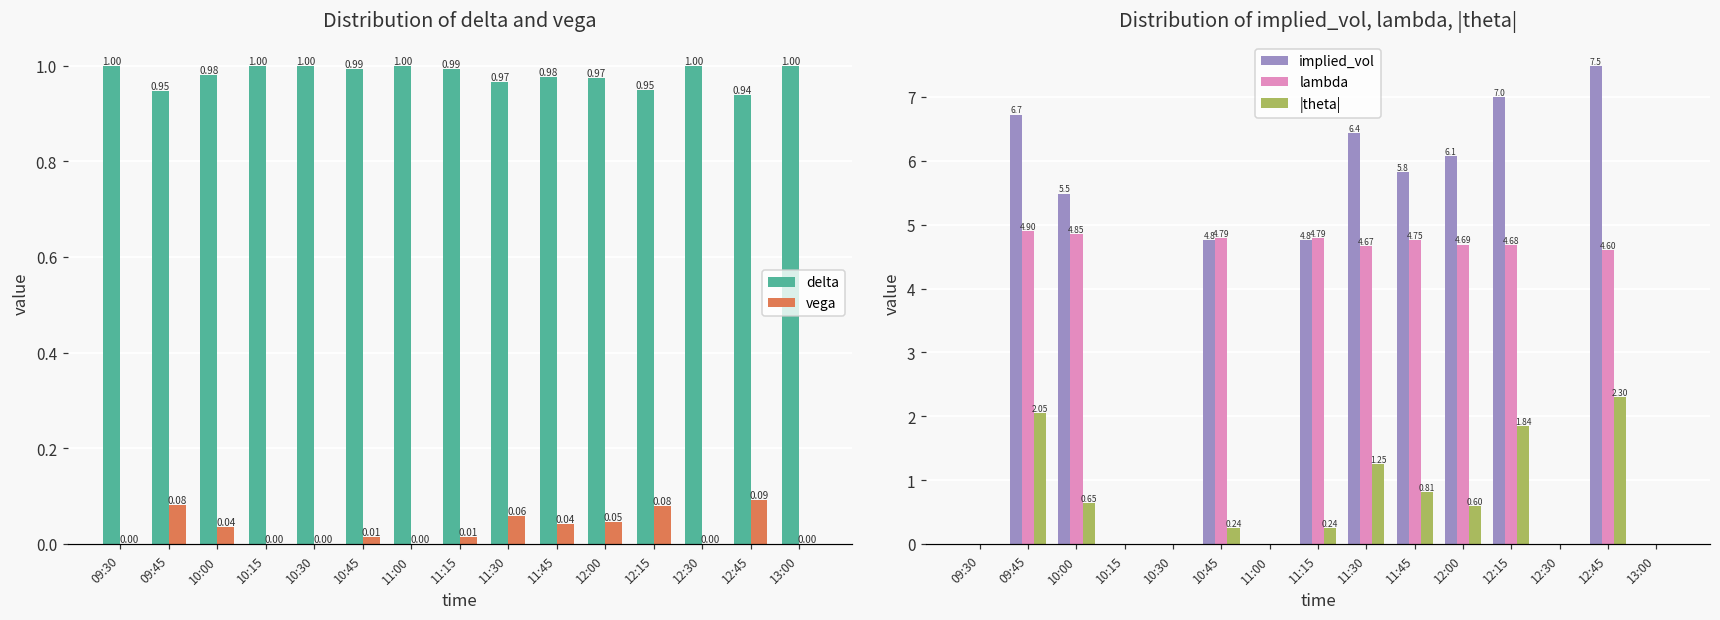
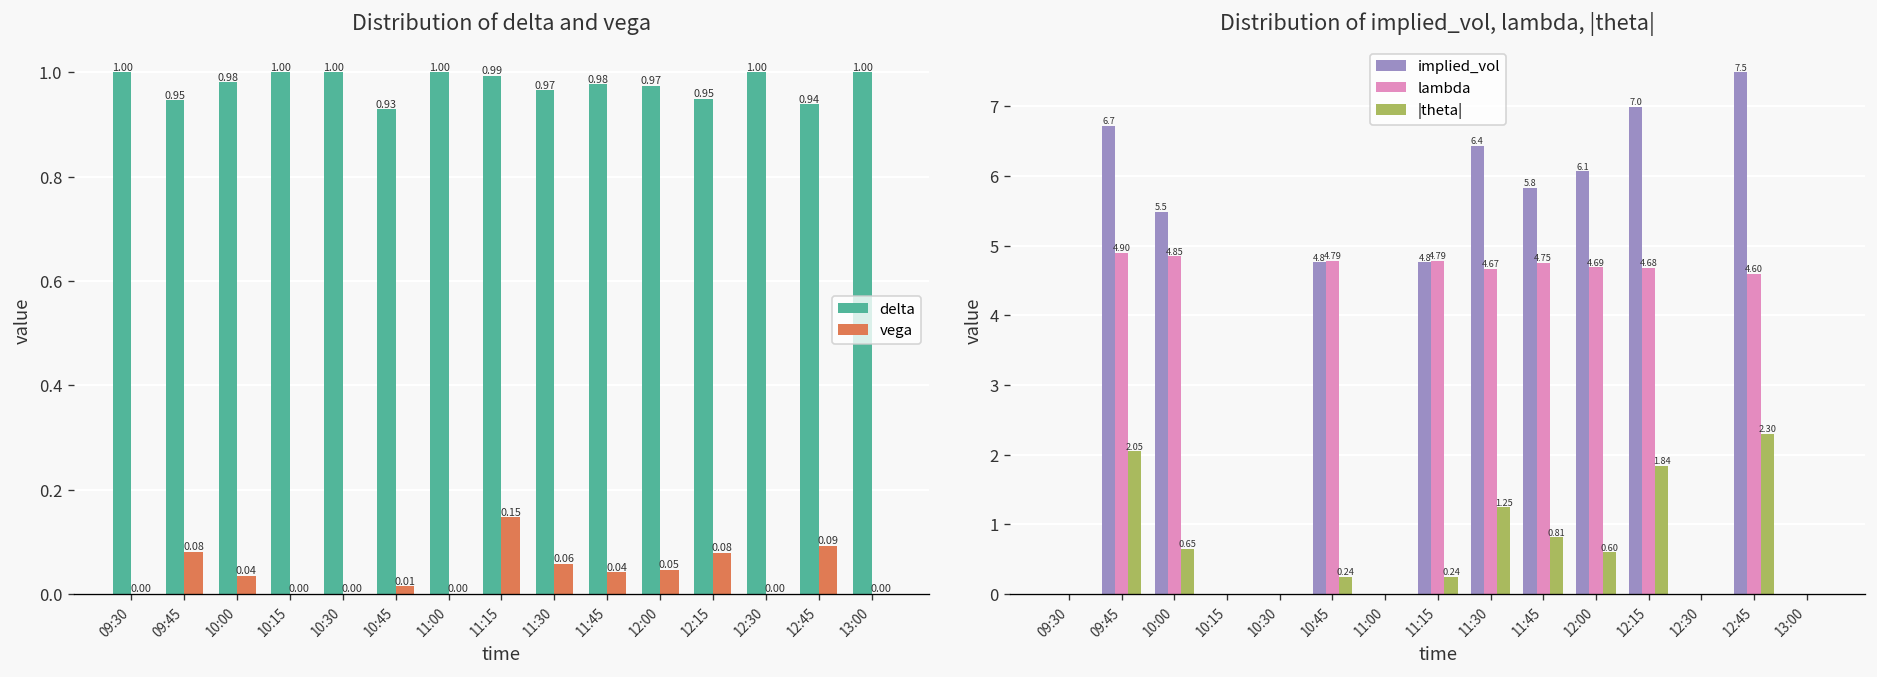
Distribution of delta and vega, delta, 10:45: 0.99 -> 0.93
Distribution of delta and vega, vega, 11:15: 0.01 -> 0.15
